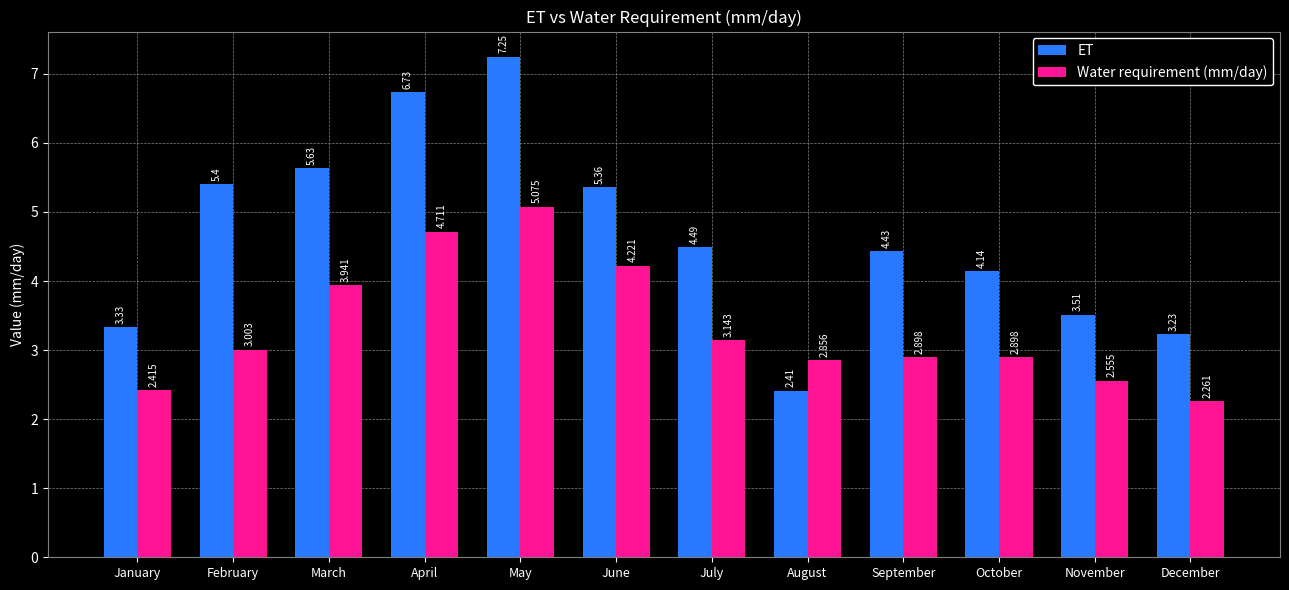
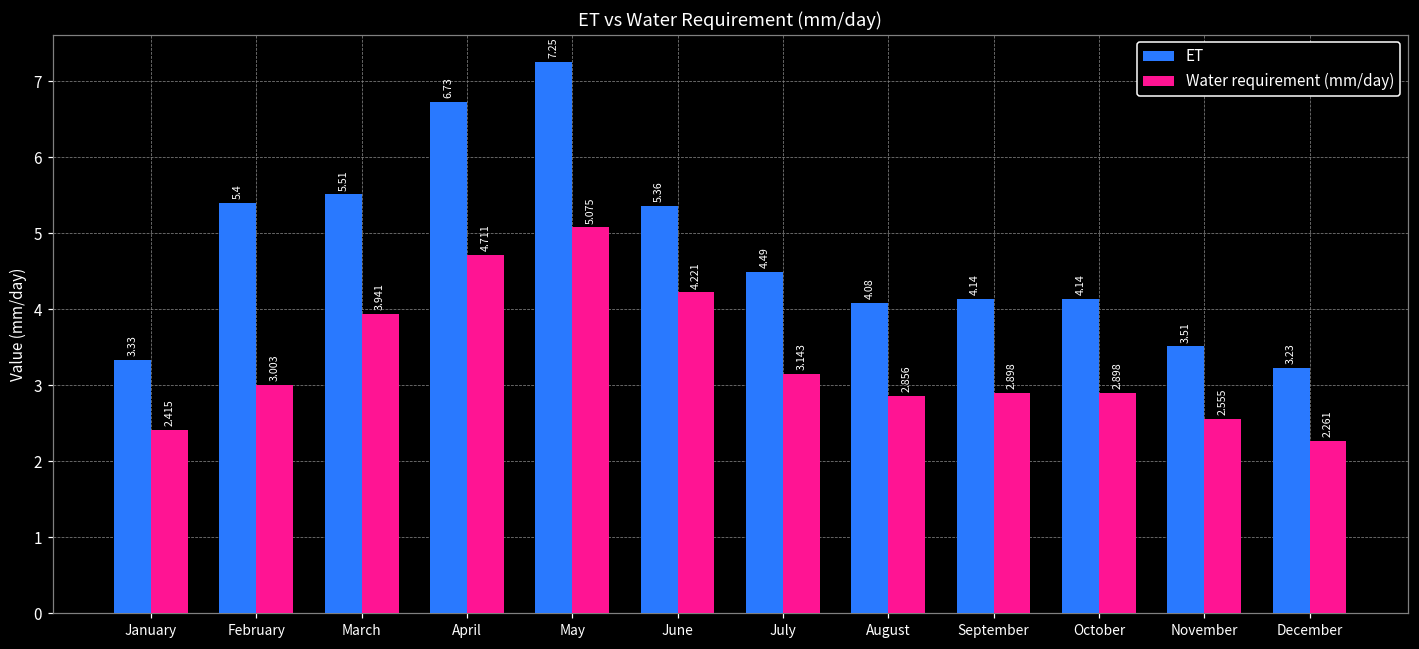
ET, March: 5.63 -> 5.51
ET, August: 2.41 -> 4.08
ET, September: 4.43 -> 4.14
